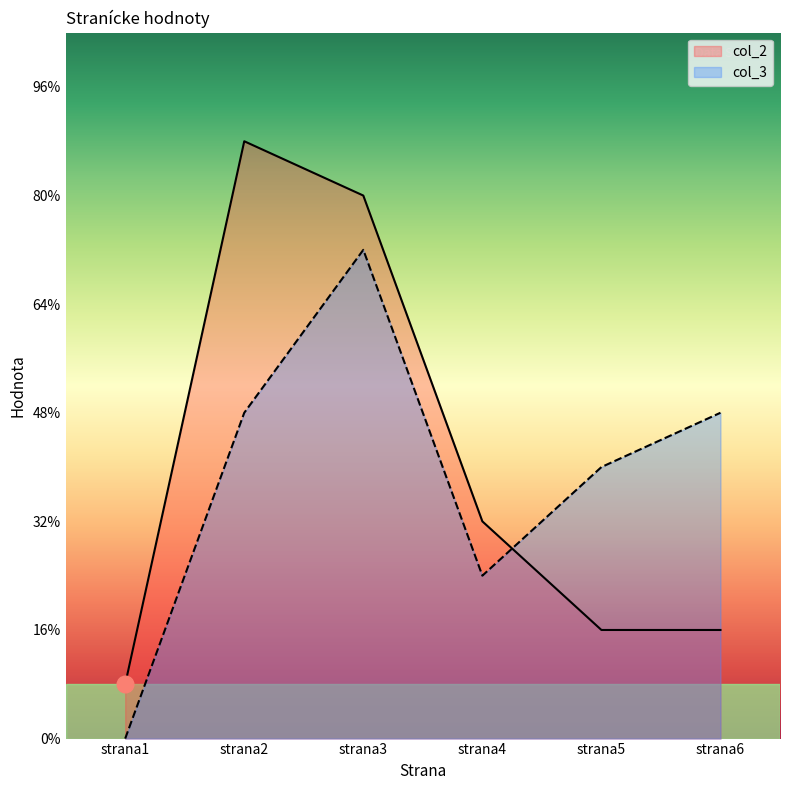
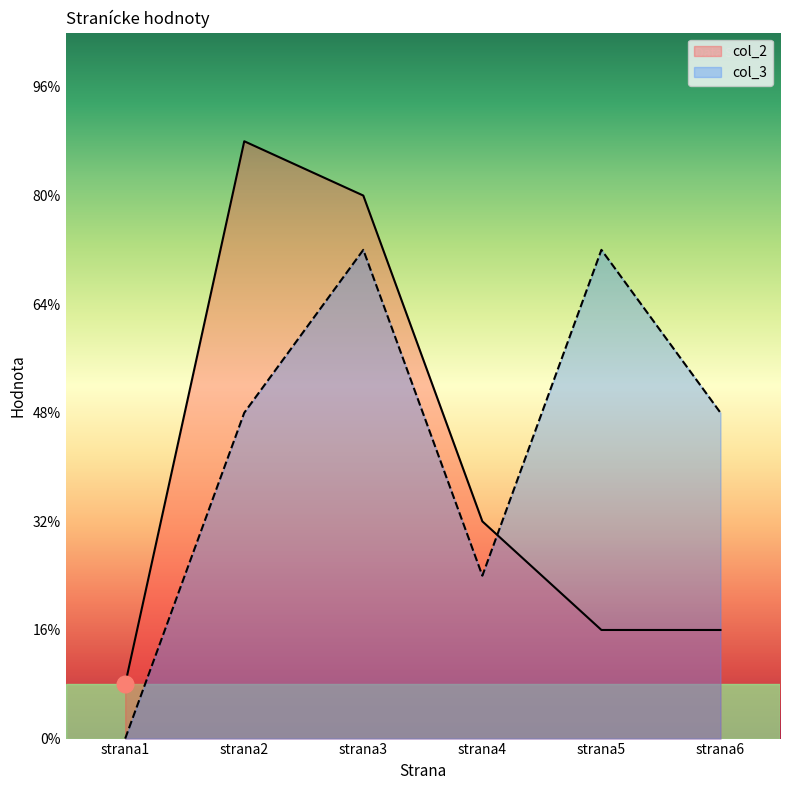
col_3, strana5: 40% -> 72%
